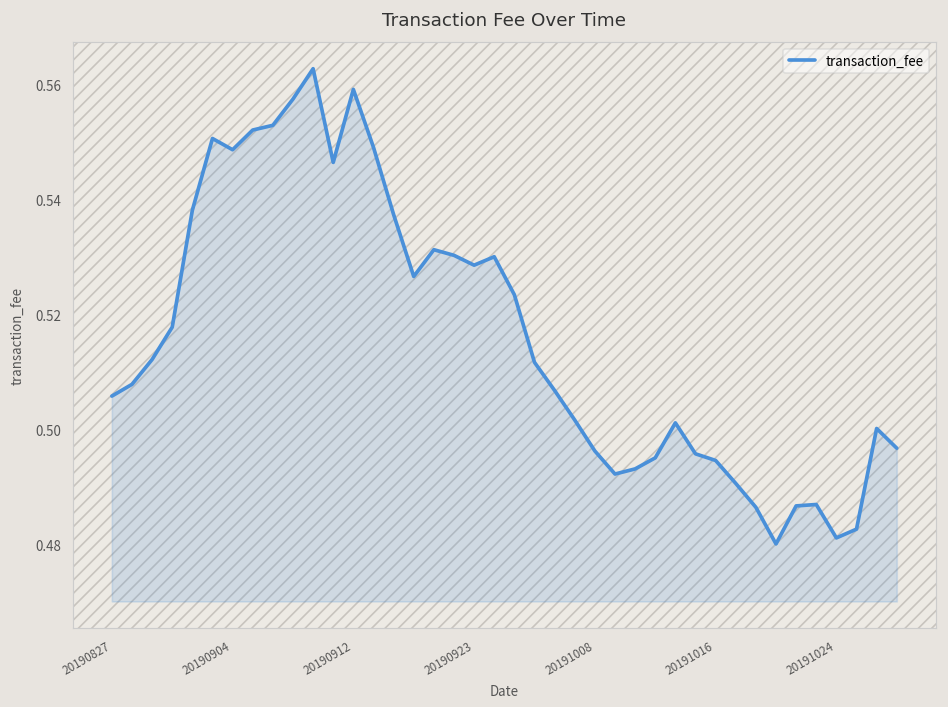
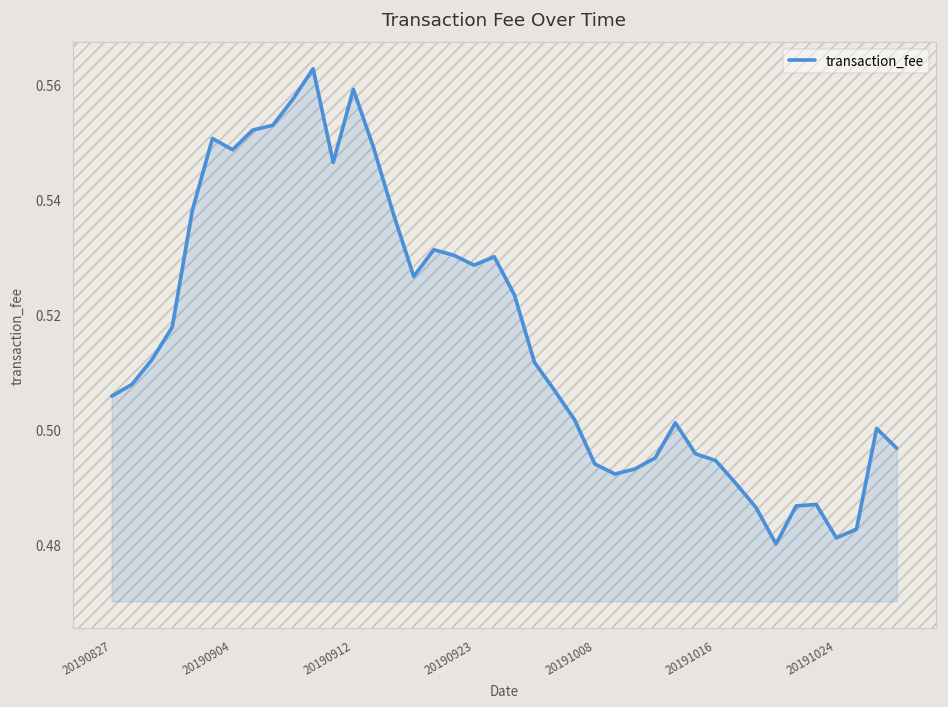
20191008: 0.496 -> 0.494
